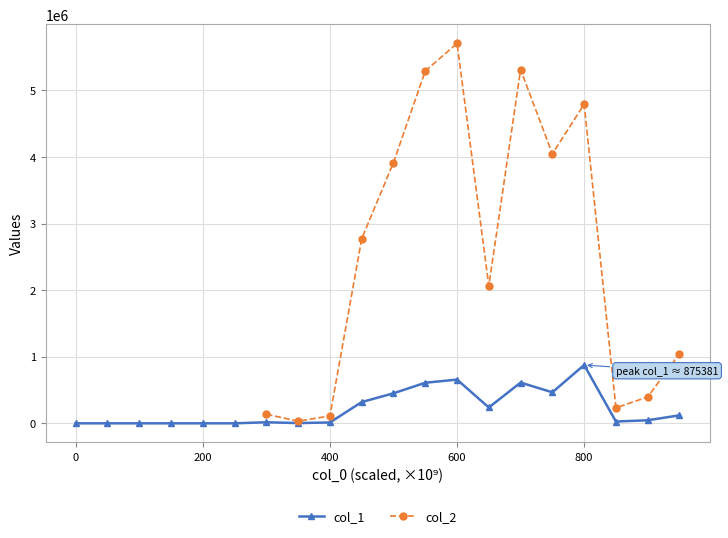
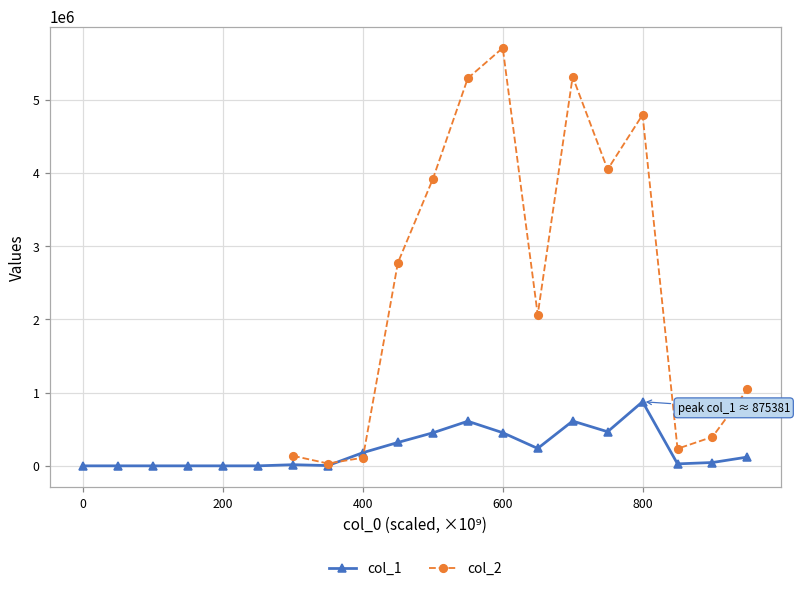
col_1, 400: 0 -> 200000
col_1, 600: 700000 -> 500000
